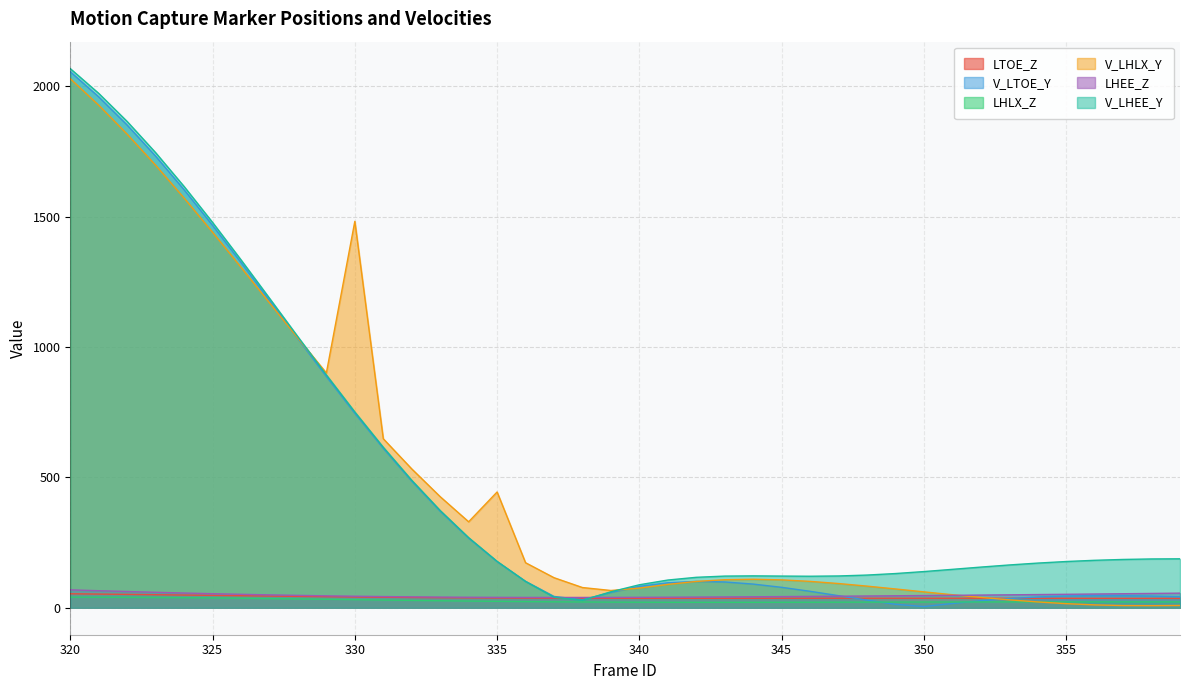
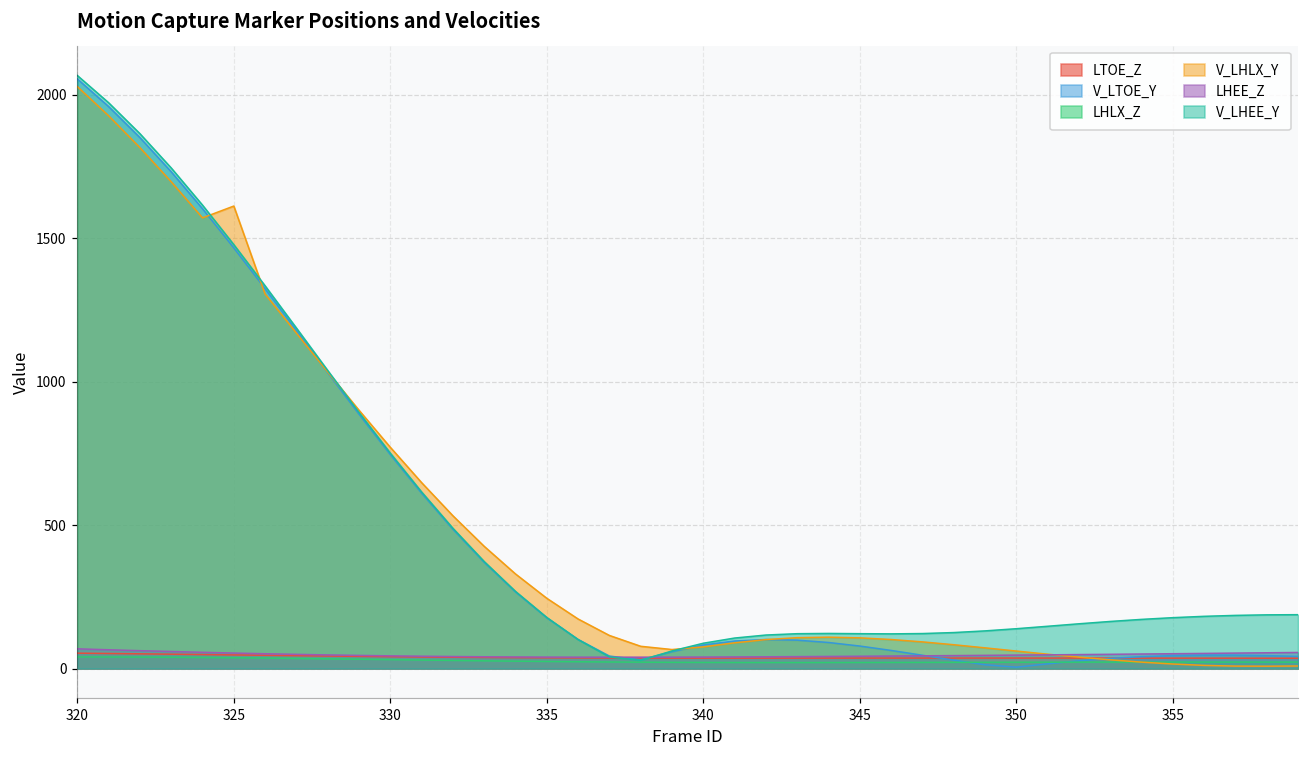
V_LHLX_Y, 325: 1440 -> 1610
V_LHLX_Y, 330: 1480 -> 770
V_LHLX_Y, 335: 440 -> 240
